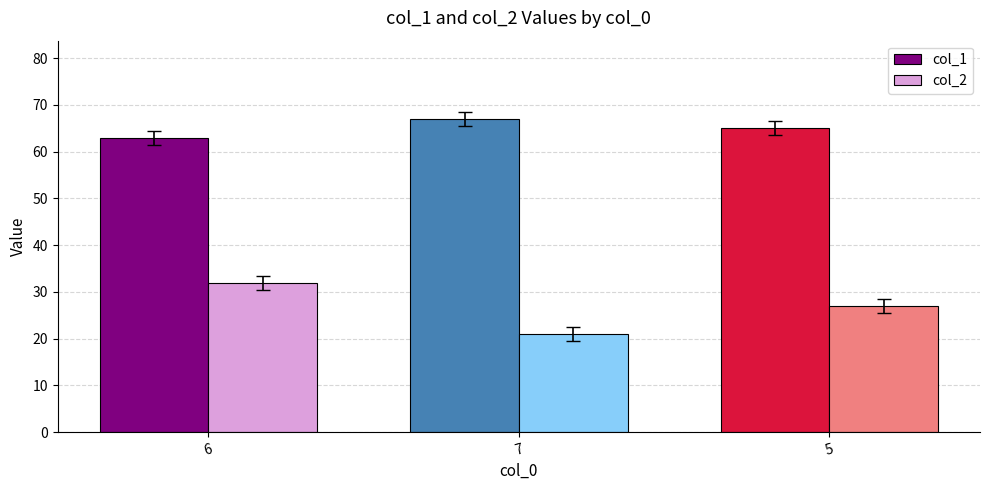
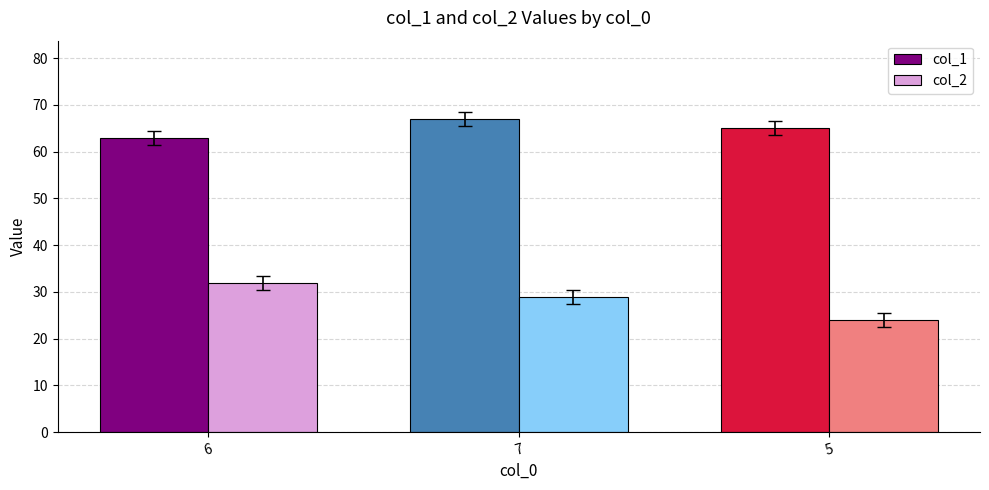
col_2, 7: 21 -> 29
col_2, 5: 27 -> 24
